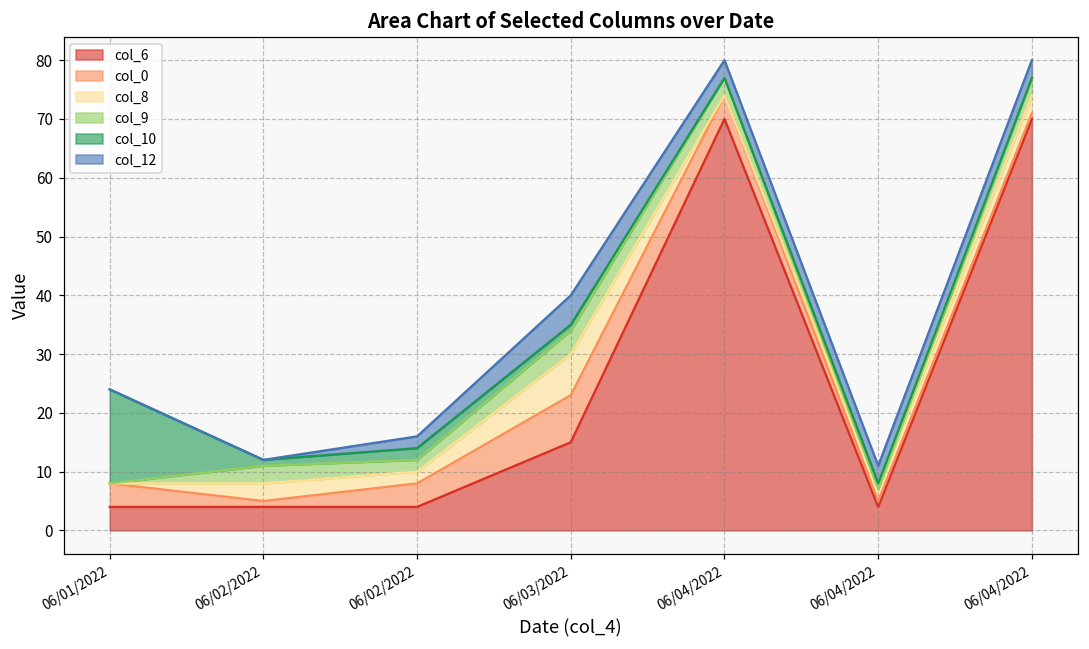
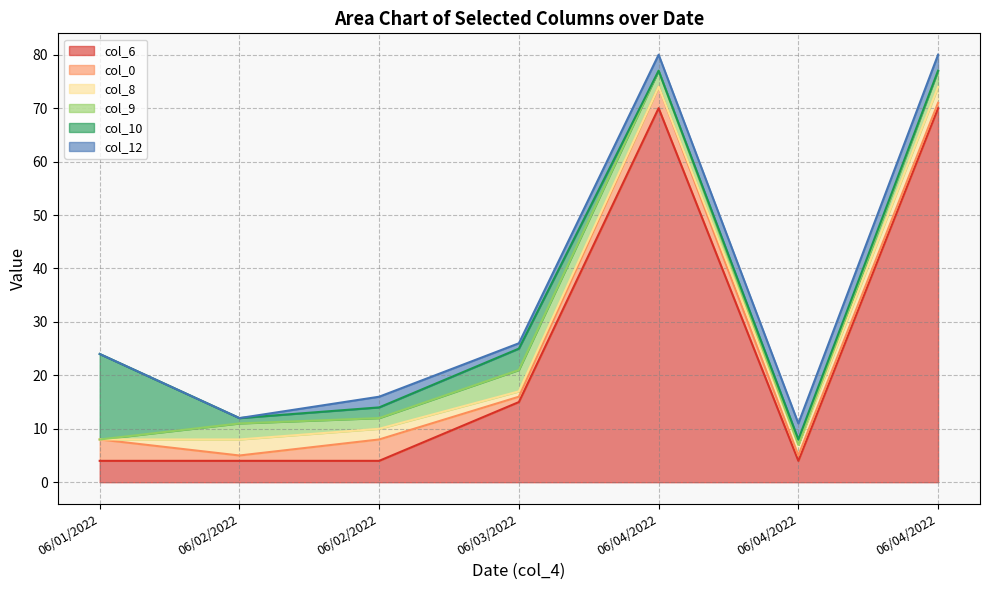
col_0, 06/03/2022: 8 -> 1
col_8, 06/03/2022: 7 -> 1
col_10, 06/03/2022: 1 -> 4
col_12, 06/03/2022: 5 -> 1
